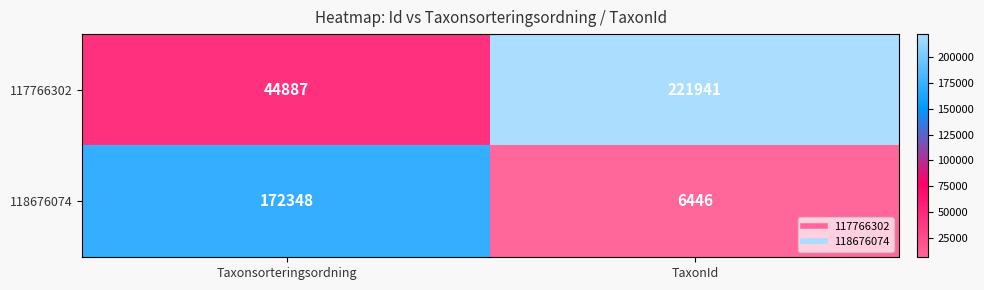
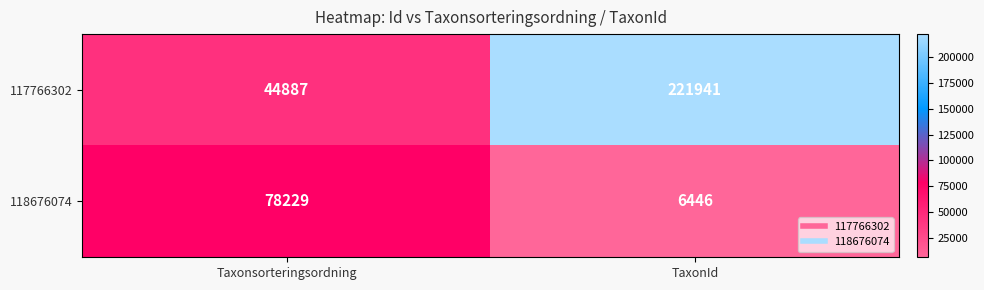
118676074, Taxonsorteringsordning: 172348 -> 78229
